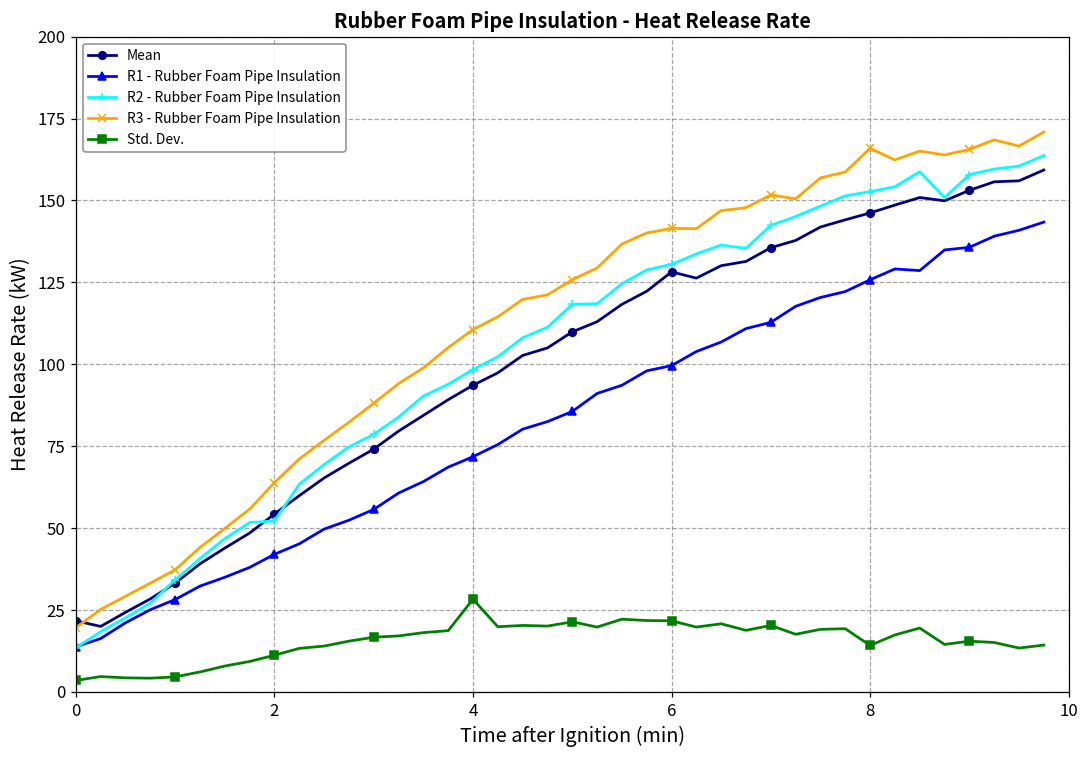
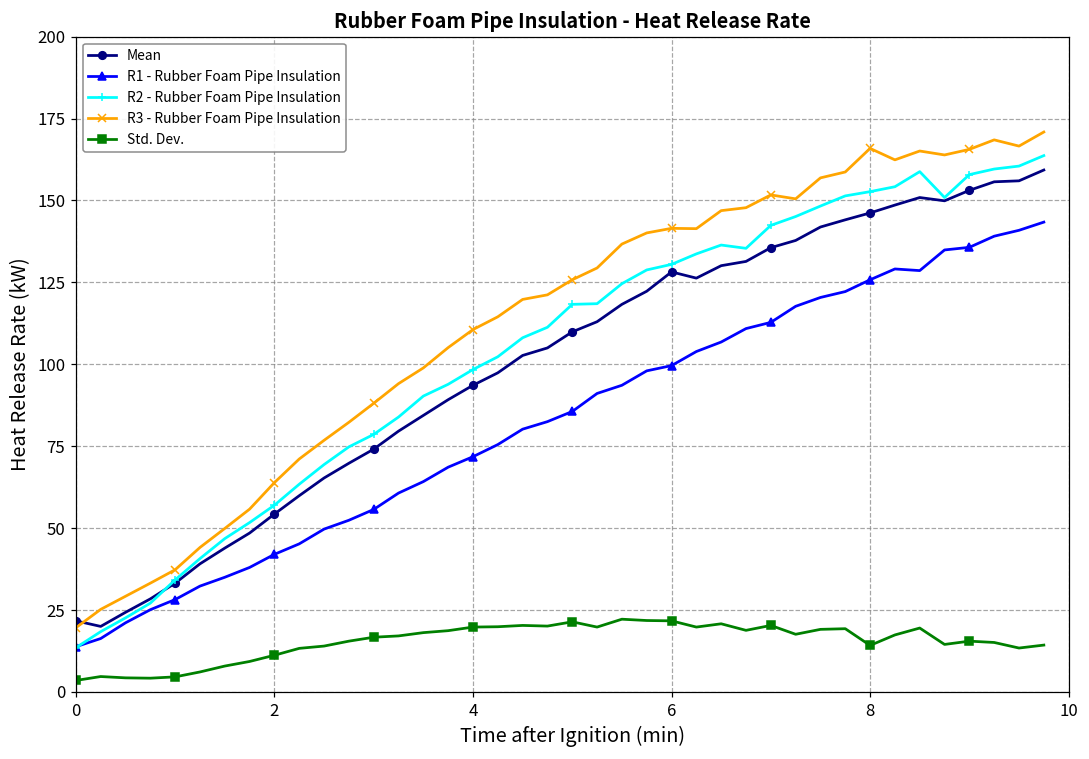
R2 - Rubber Foam Pipe Insulation, 2: 52 -> 57
Std. Dev., 4: 28 -> 20
